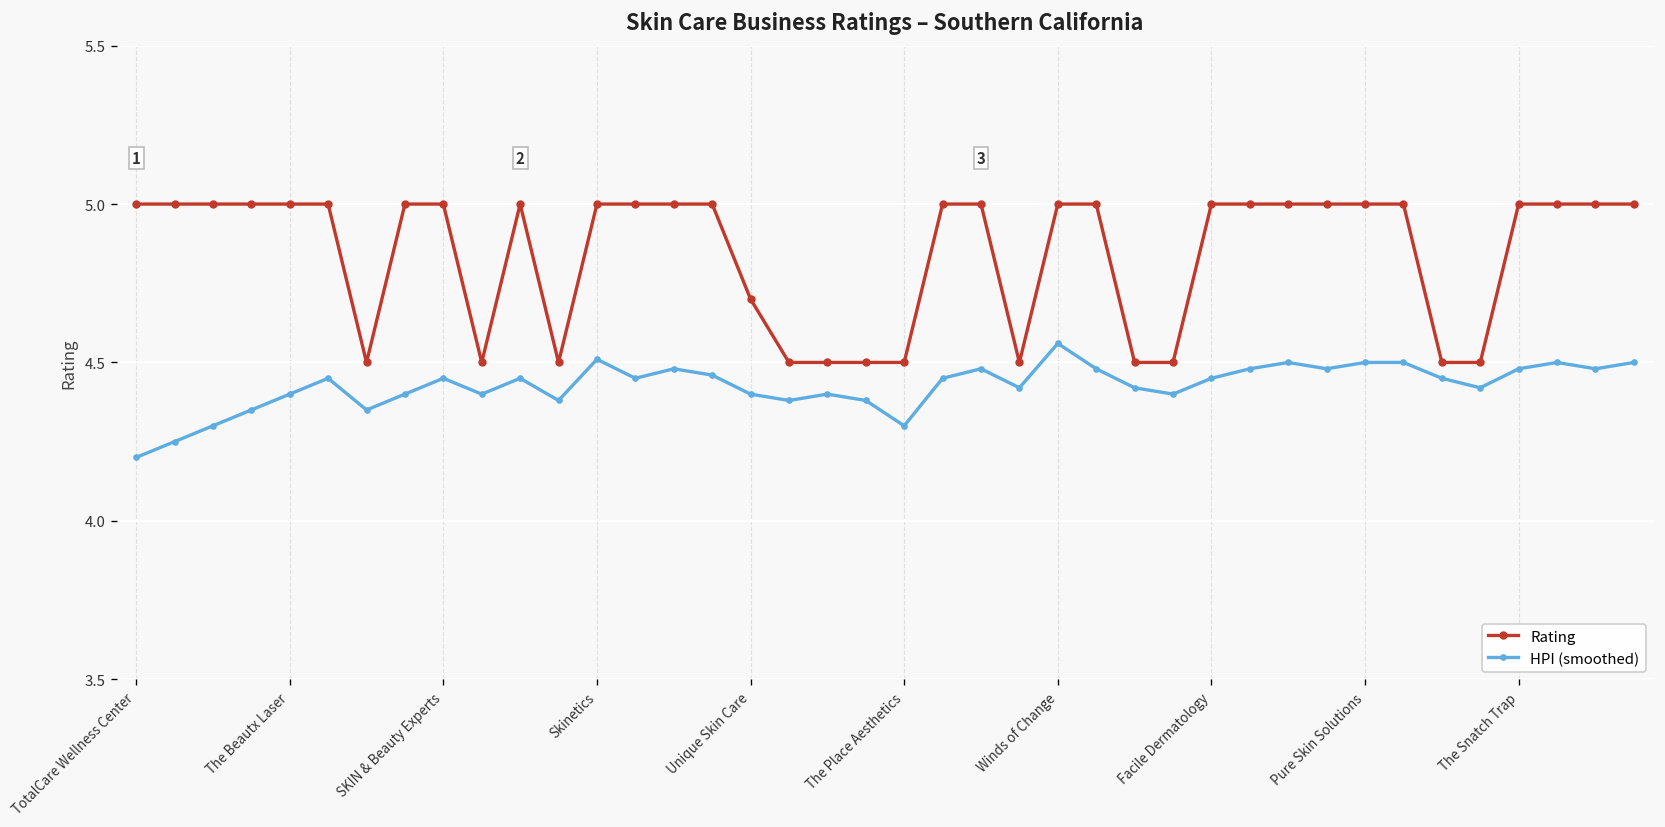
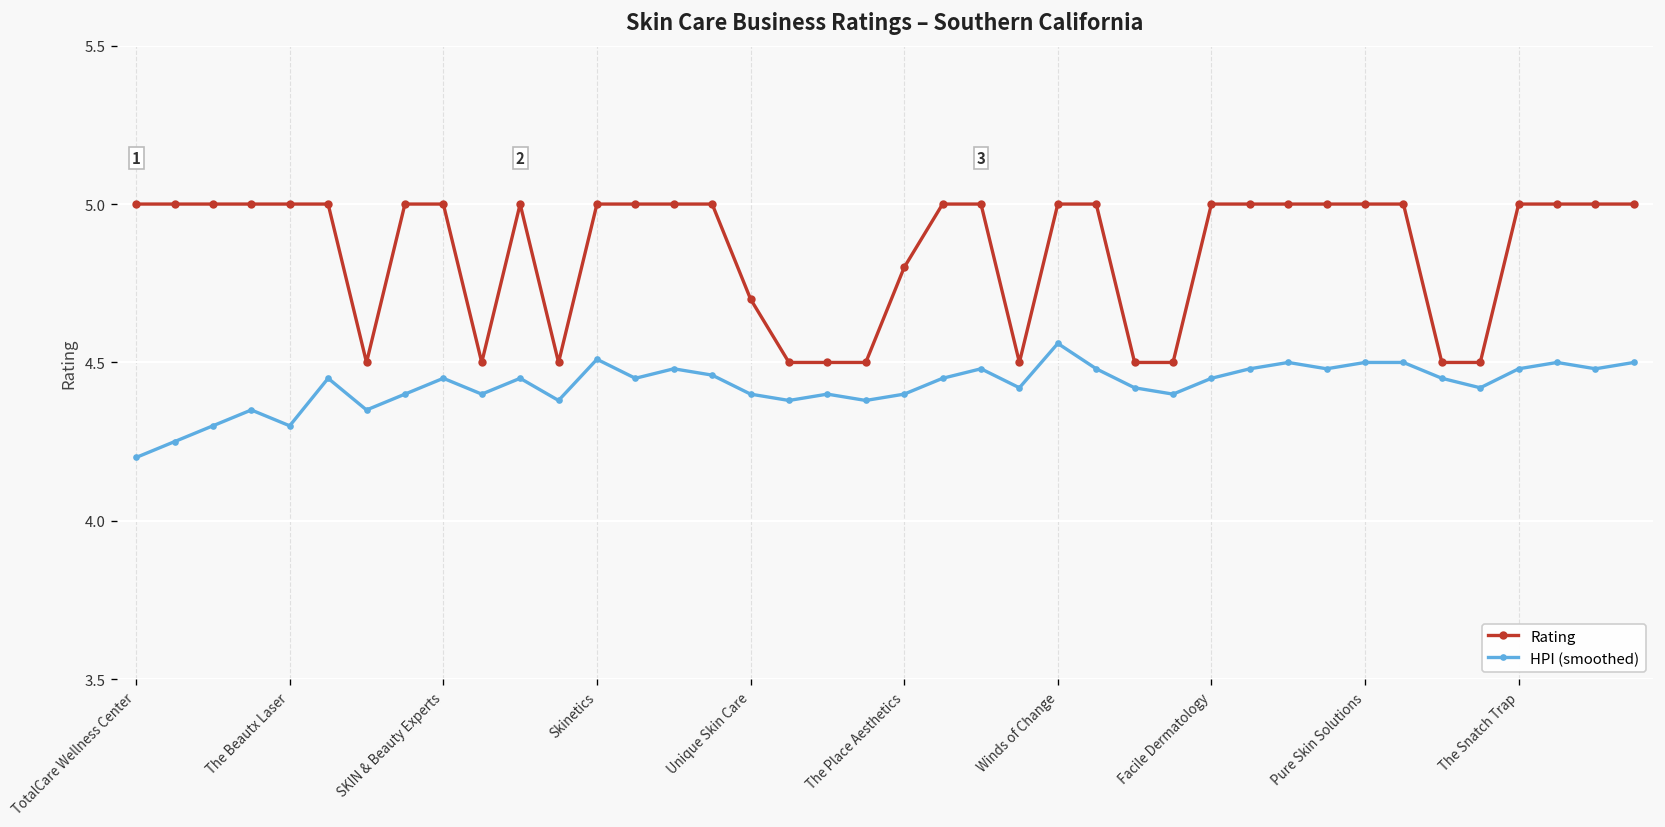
HPI (smoothed), The Beautx Laser: 4.4 -> 4.3
Rating, The Place Aesthetics: 4.5 -> 4.8
HPI (smoothed), The Place Aesthetics: 4.3 -> 4.4
